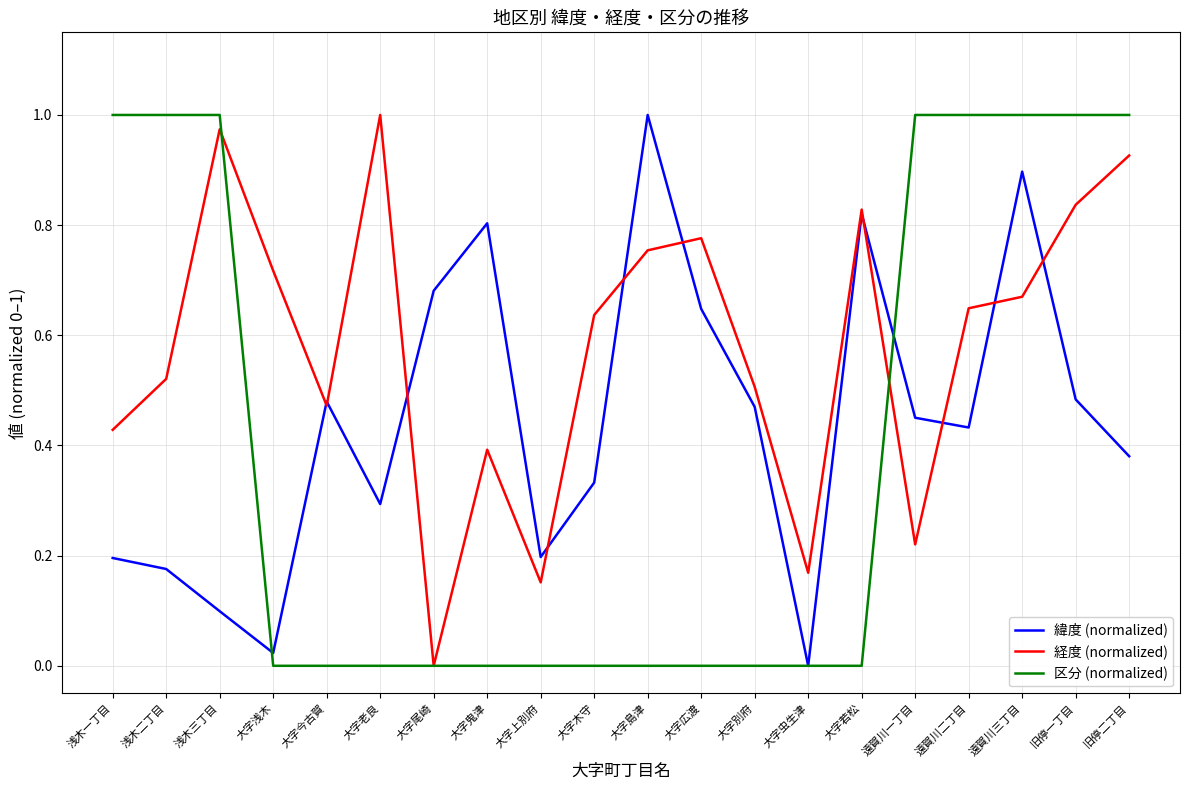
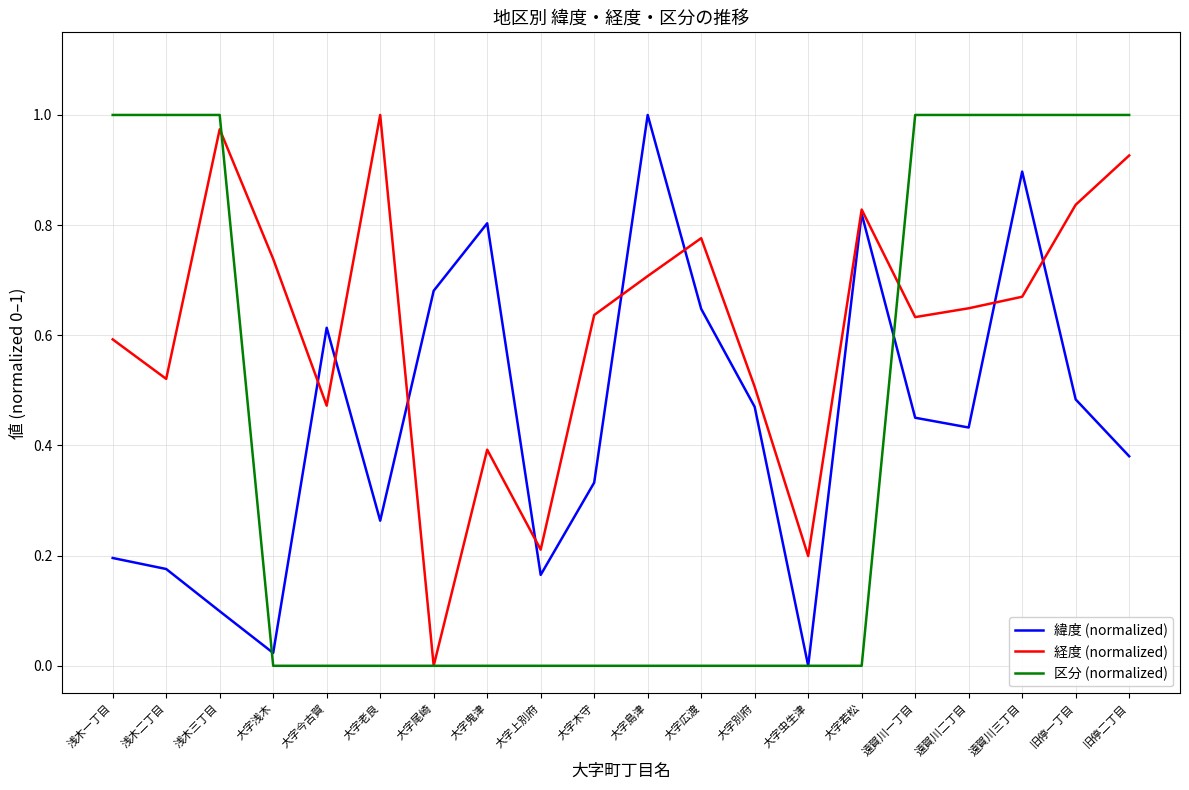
経度 (normalized), 浅木一丁目: 0.43 -> 0.59
経度 (normalized), 大字浅木: 0.72 -> 0.74
緯度 (normalized), 大字今古賀: 0.48 -> 0.61
緯度 (normalized), 大字老良: 0.29 -> 0.26
緯度 (normalized), 大字上別府: 0.20 -> 0.17
経度 (normalized), 大字上別府: 0.15 -> 0.21
経度 (normalized), 大字島津: 0.75 -> 0.71
経度 (normalized), 大字虫生津: 0.17 -> 0.20
経度 (normalized), 遠賀川一丁目: 0.22 -> 0.63
